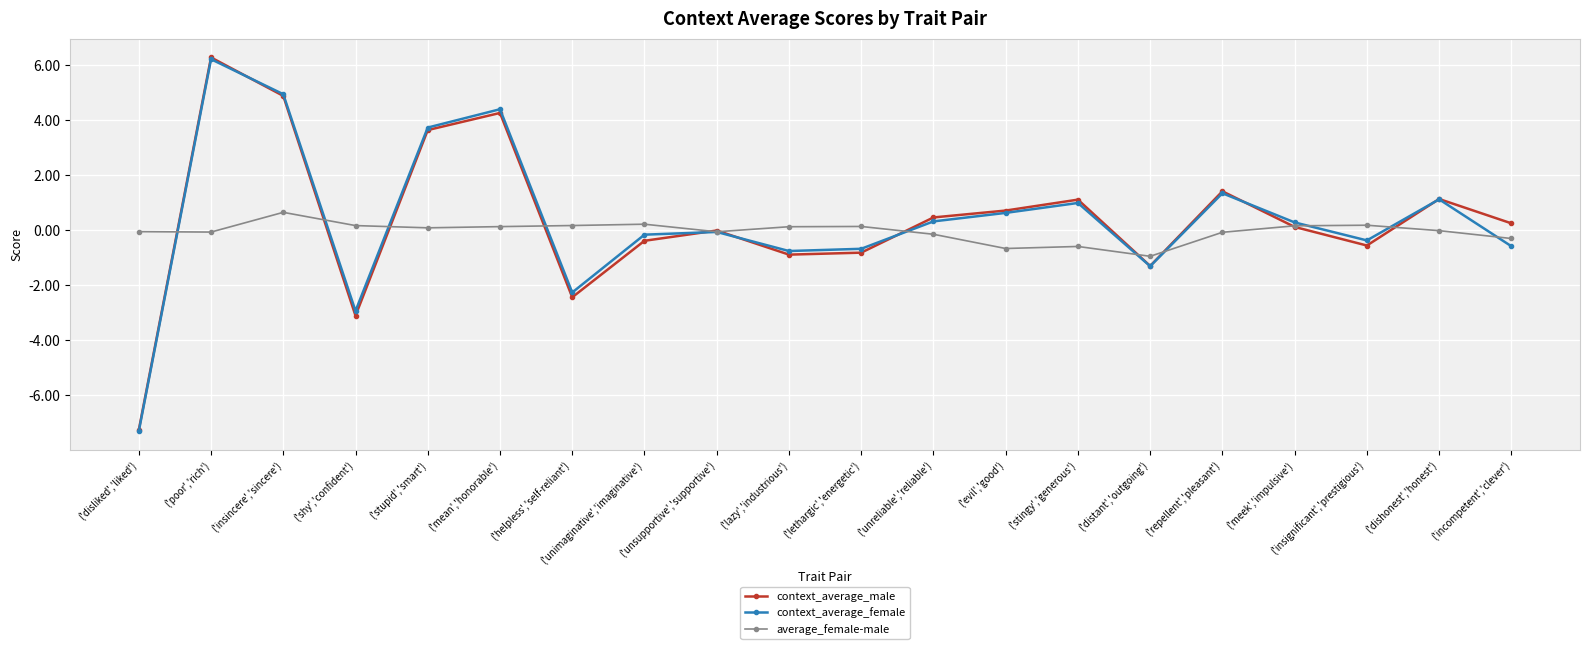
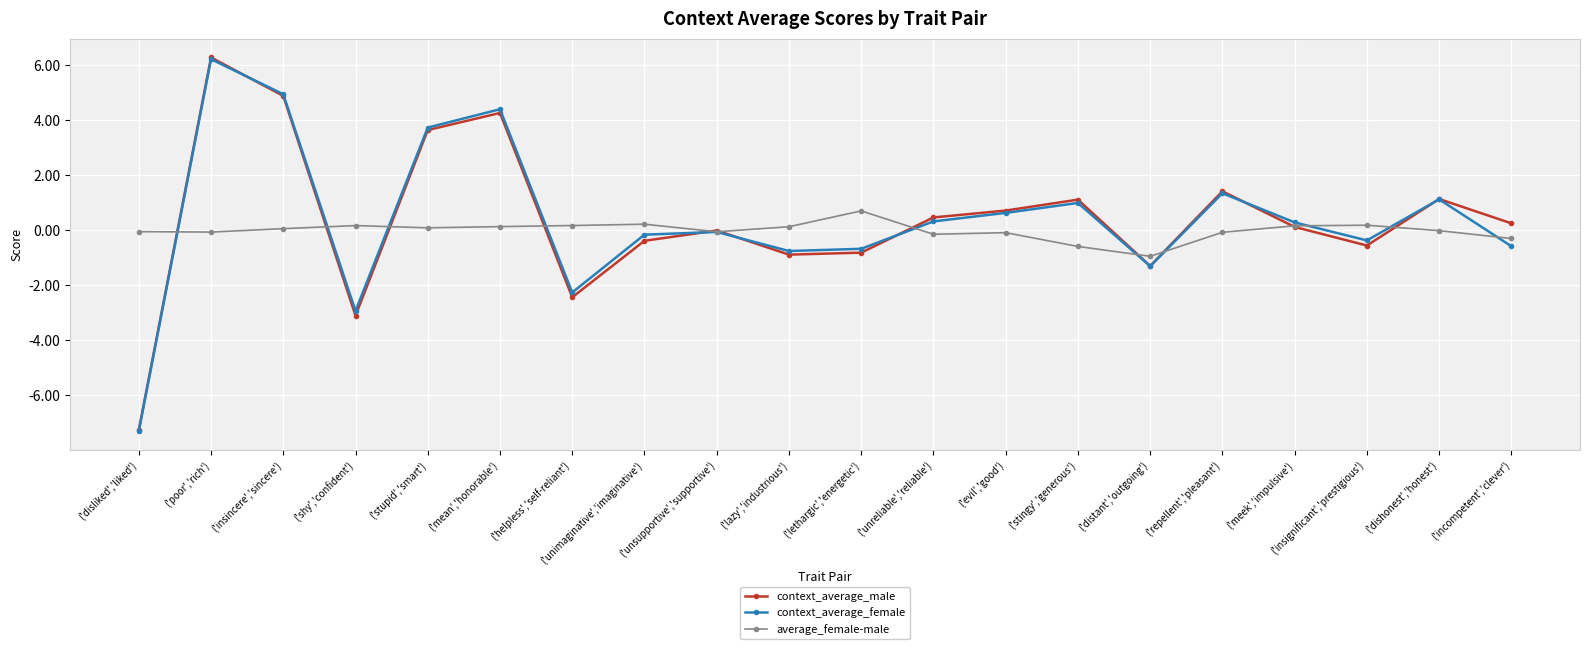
average_female-male, ('insincere','sincere'): 0.7 -> 0.1
average_female-male, ('lethargic','energetic'): 0.1 -> 0.7
average_female-male, ('evil','good'): -0.7 -> -0.1
